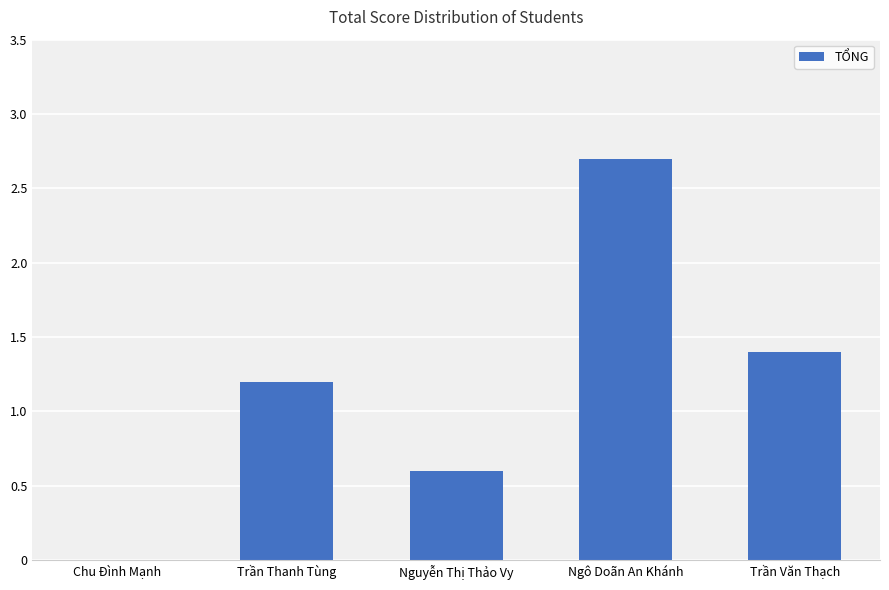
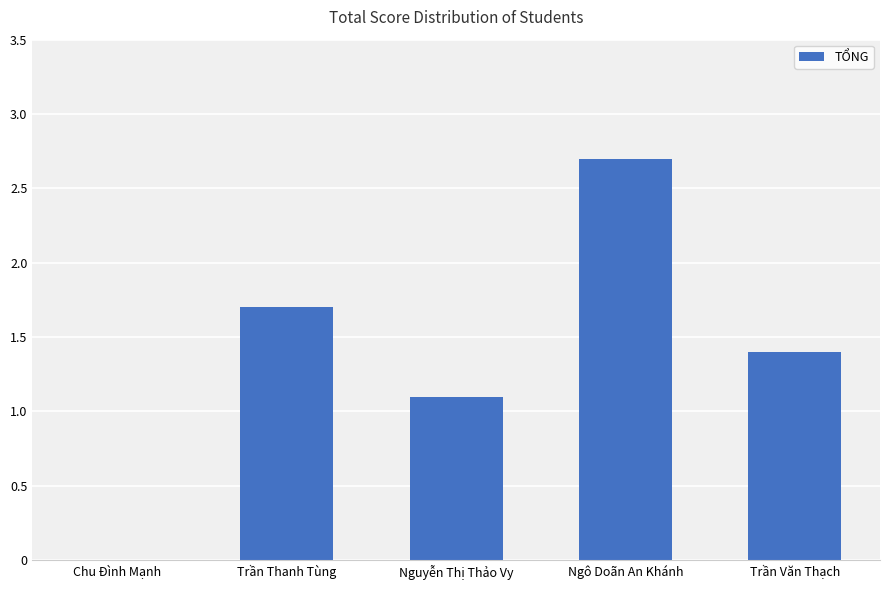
Trần Thanh Tùng: 1.2 -> 1.7
Nguyễn Thị Thảo Vy: 0.6 -> 1.1
